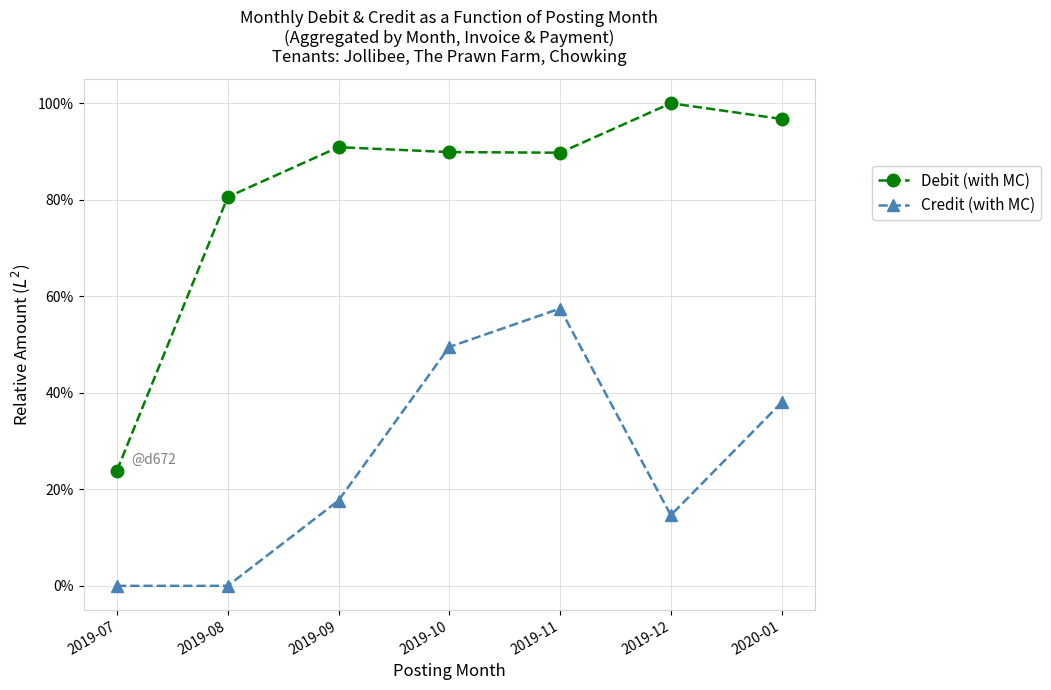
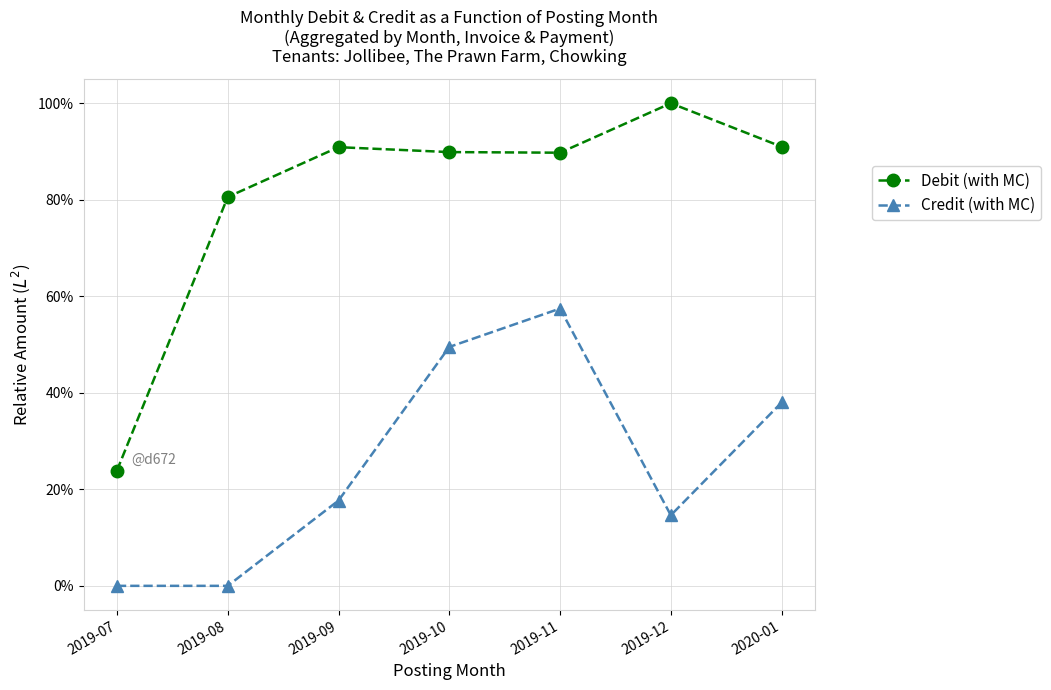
Debit (with MC), 2020-01: 97% -> 91%
